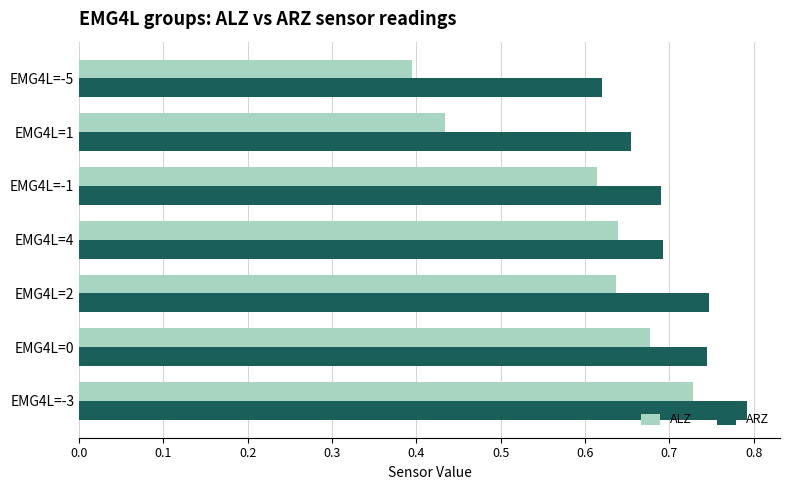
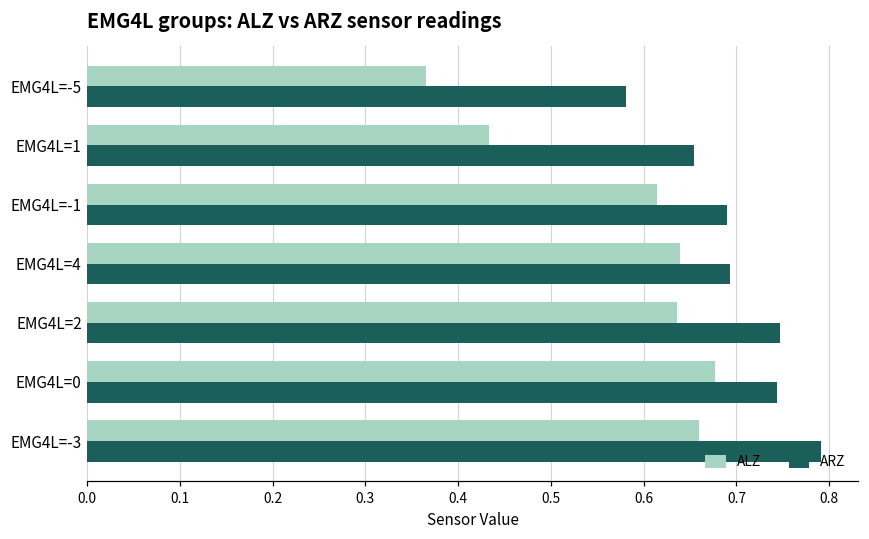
ALZ, EMG4L=-5: 0.39 -> 0.37
ARZ, EMG4L=-5: 0.62 -> 0.58
ALZ, EMG4L=-3: 0.73 -> 0.66
